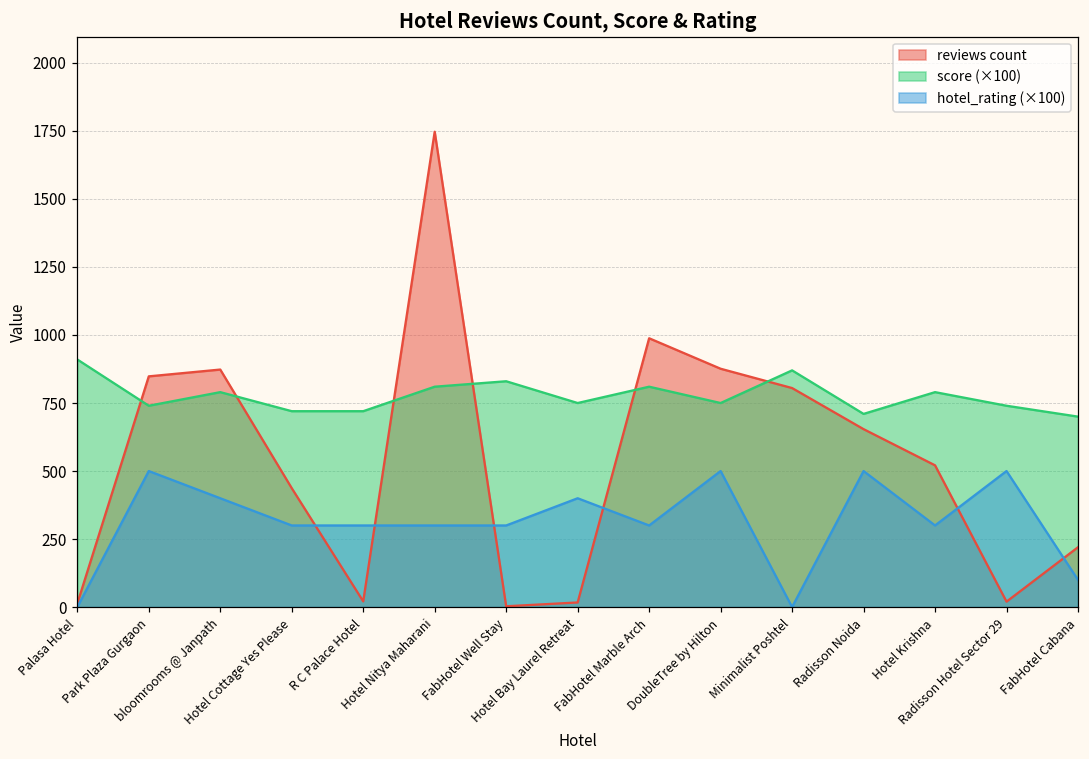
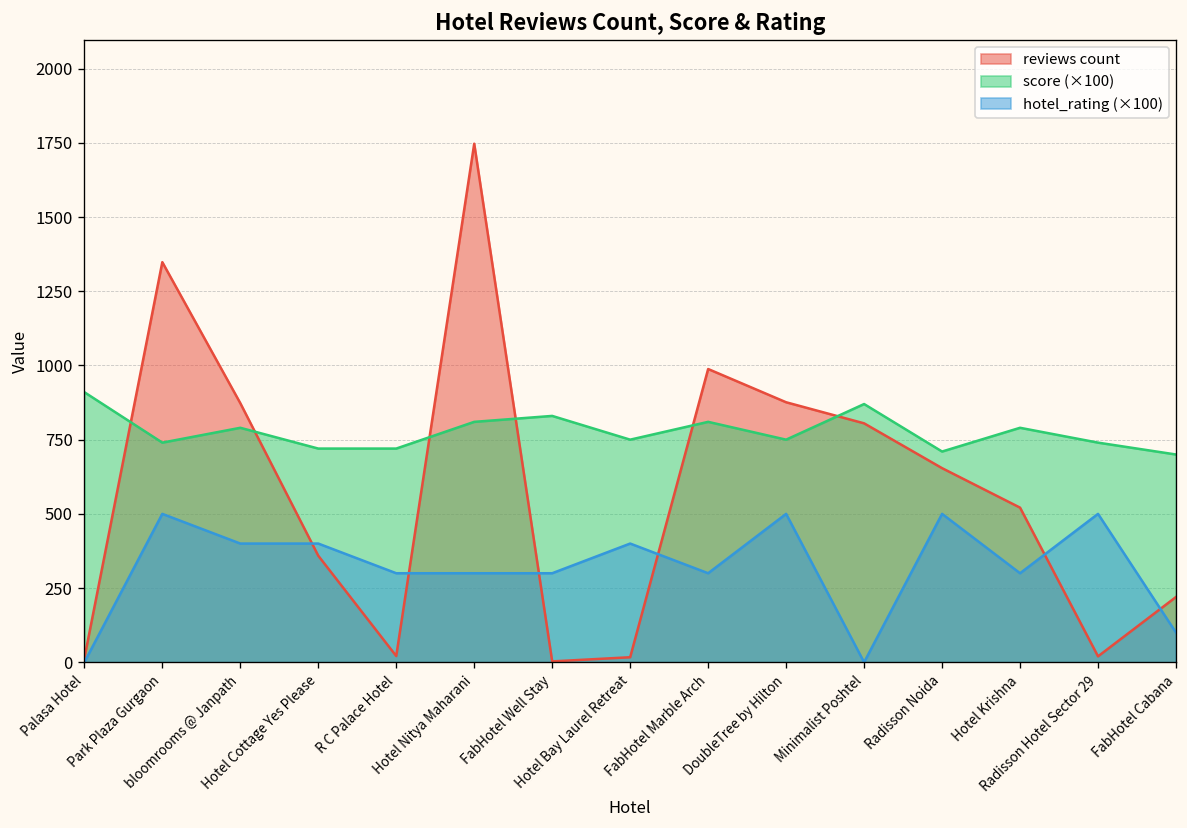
reviews count, Park Plaza Gurgaon: 850 -> 1350
reviews count, Hotel Cottage Yes Please: 440 -> 360
hotel_rating (×100), Hotel Cottage Yes Please: 300 -> 400
